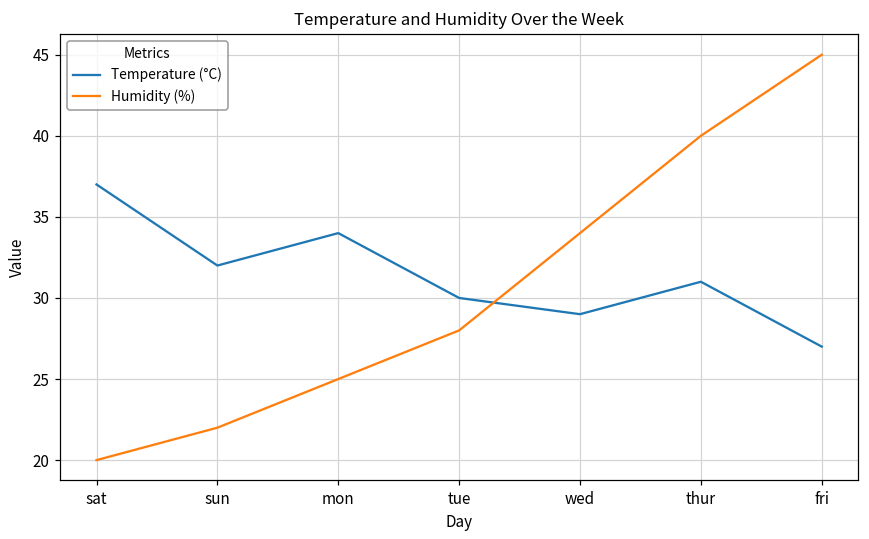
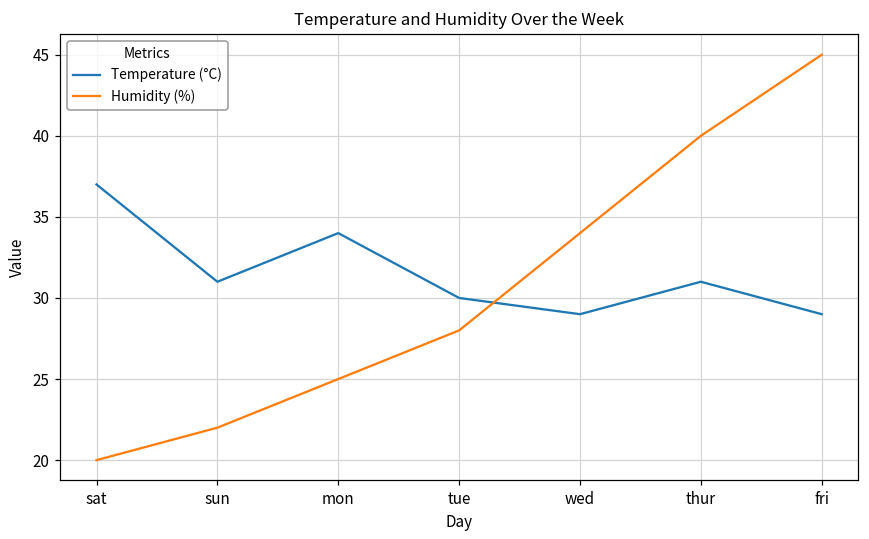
Temperature (°C), sun: 32 -> 31
Temperature (°C), fri: 27 -> 29
